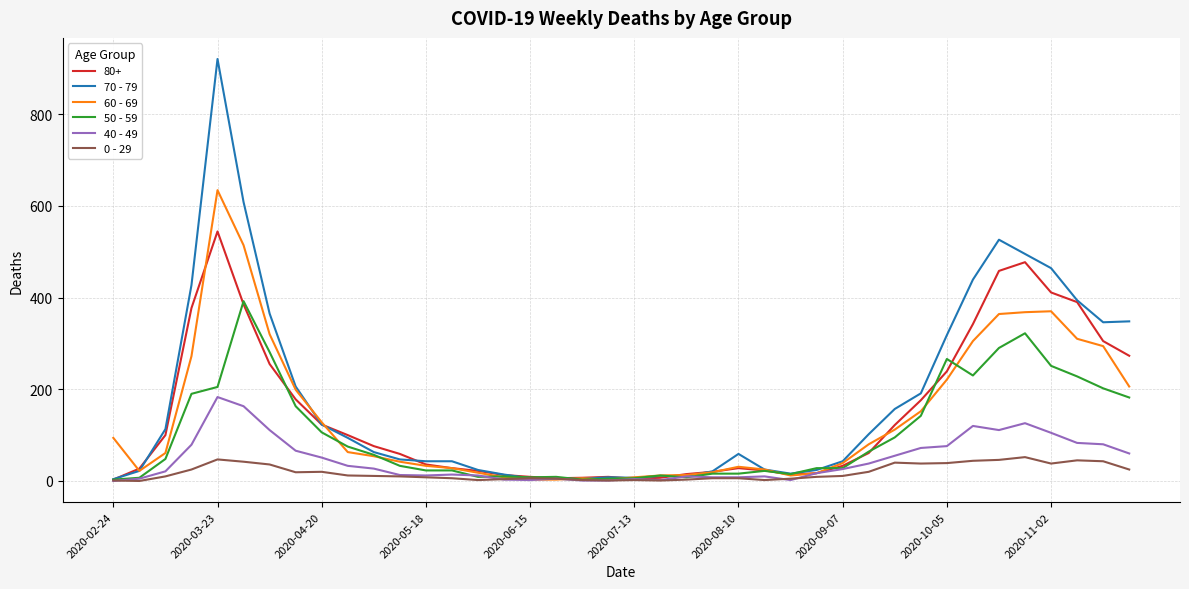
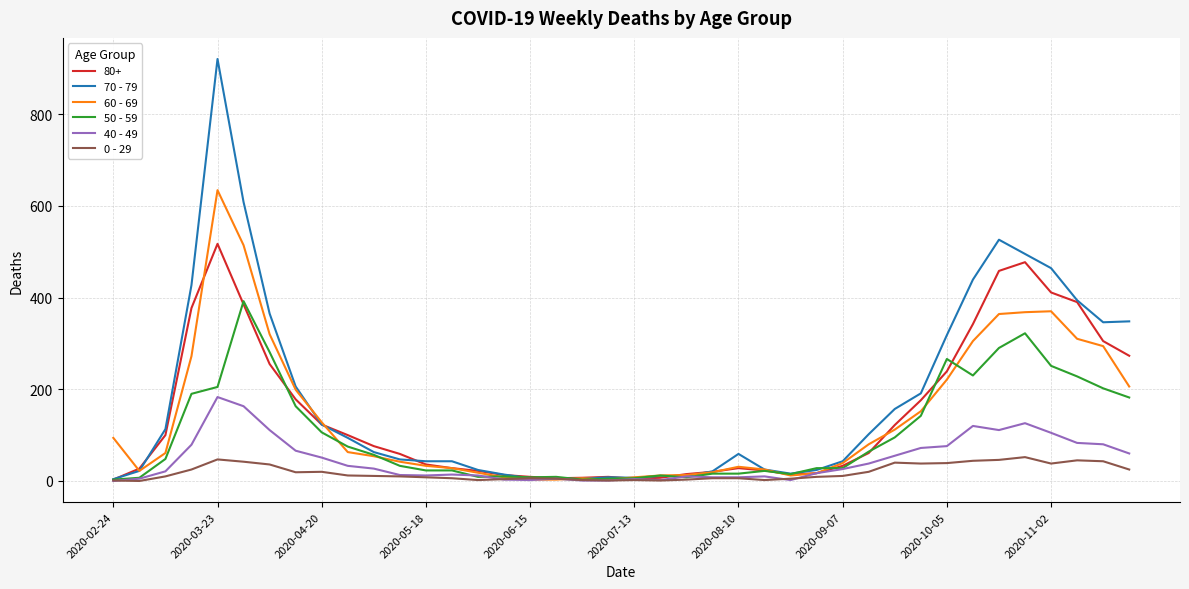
80+, 2020-03-23: 540 -> 520
